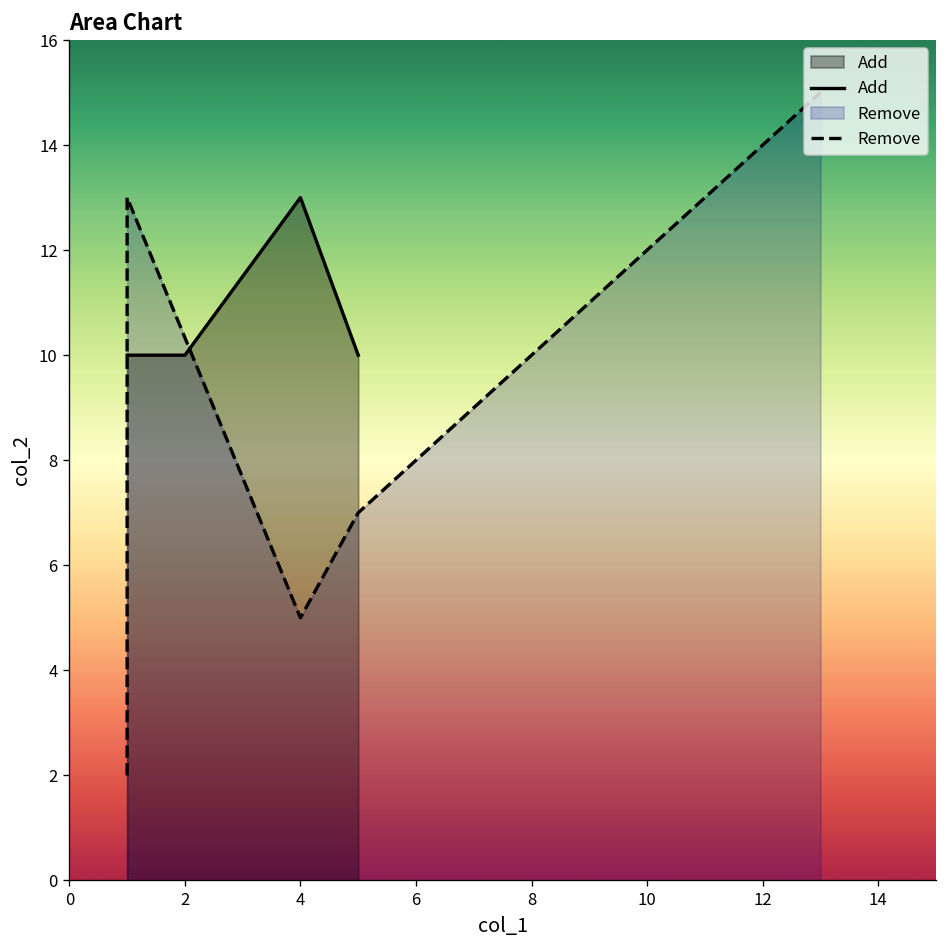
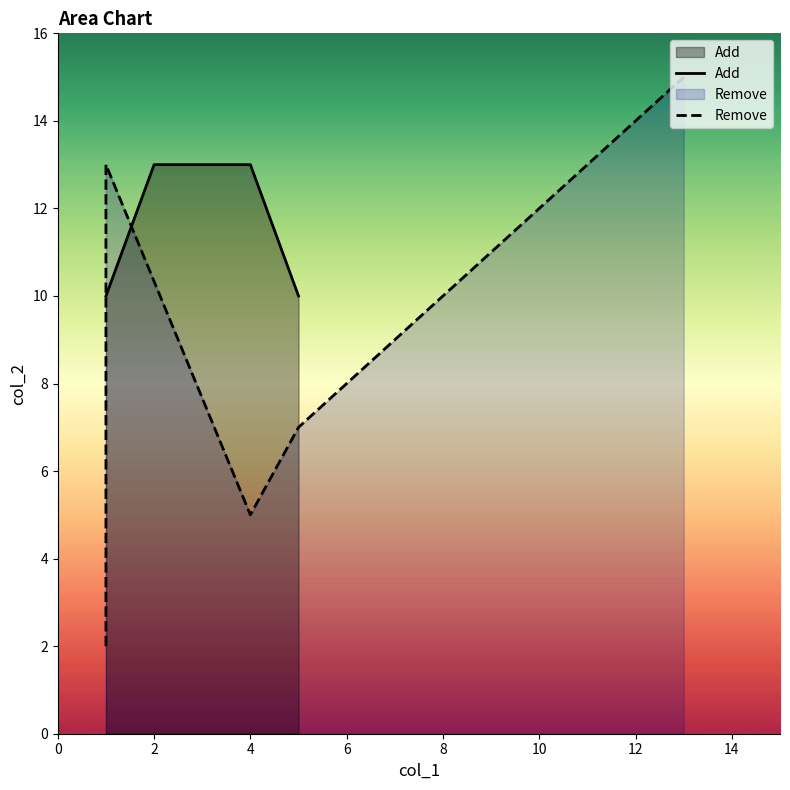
Add, 2: 10 -> 13
